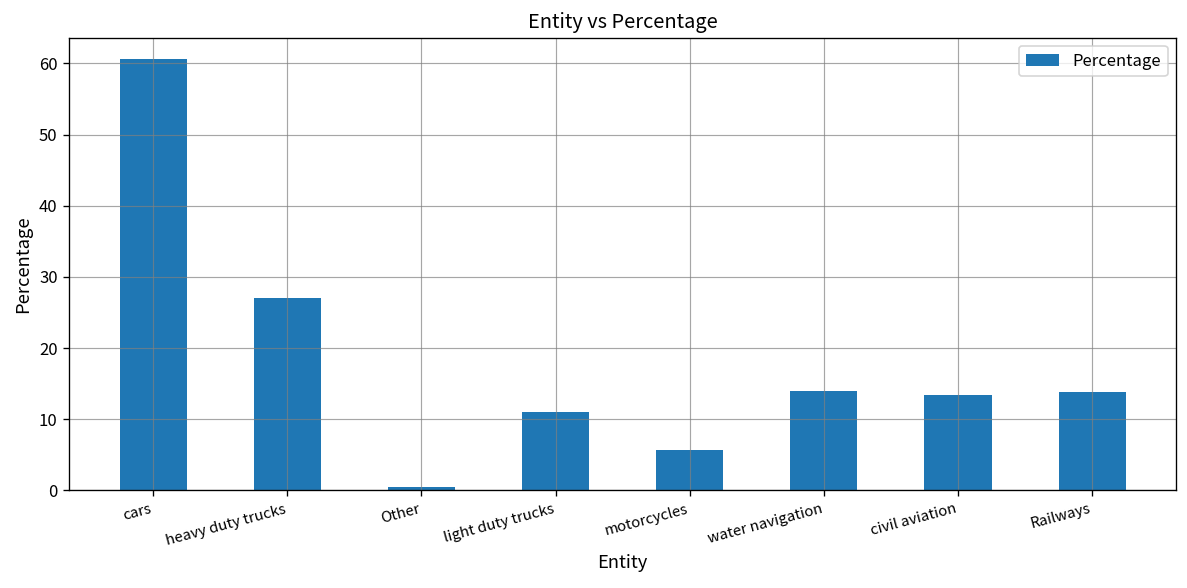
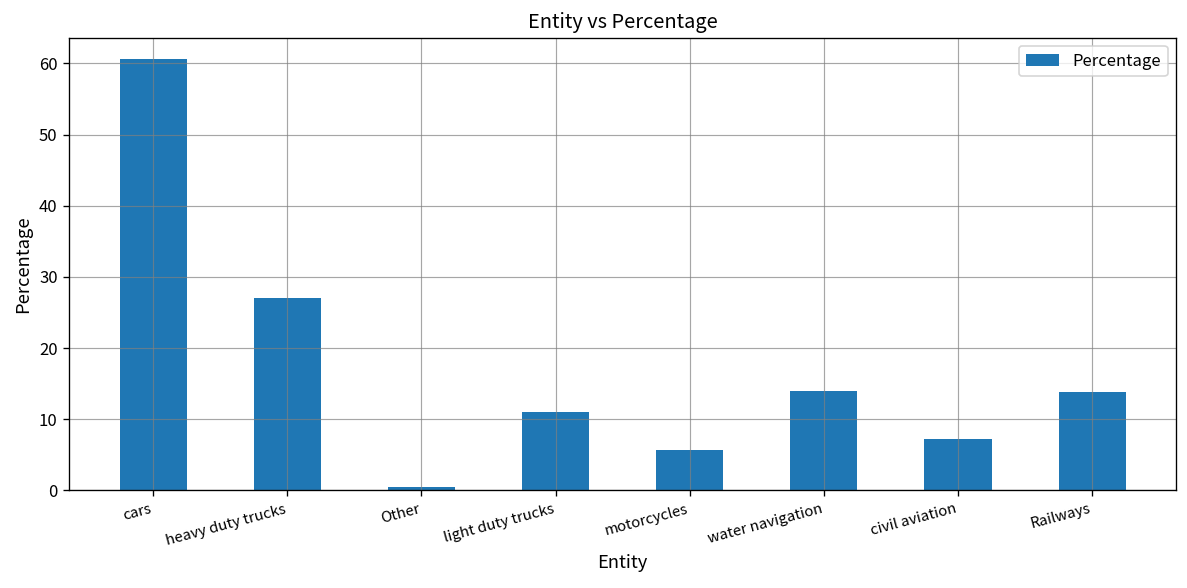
civil aviation: 13 -> 7
